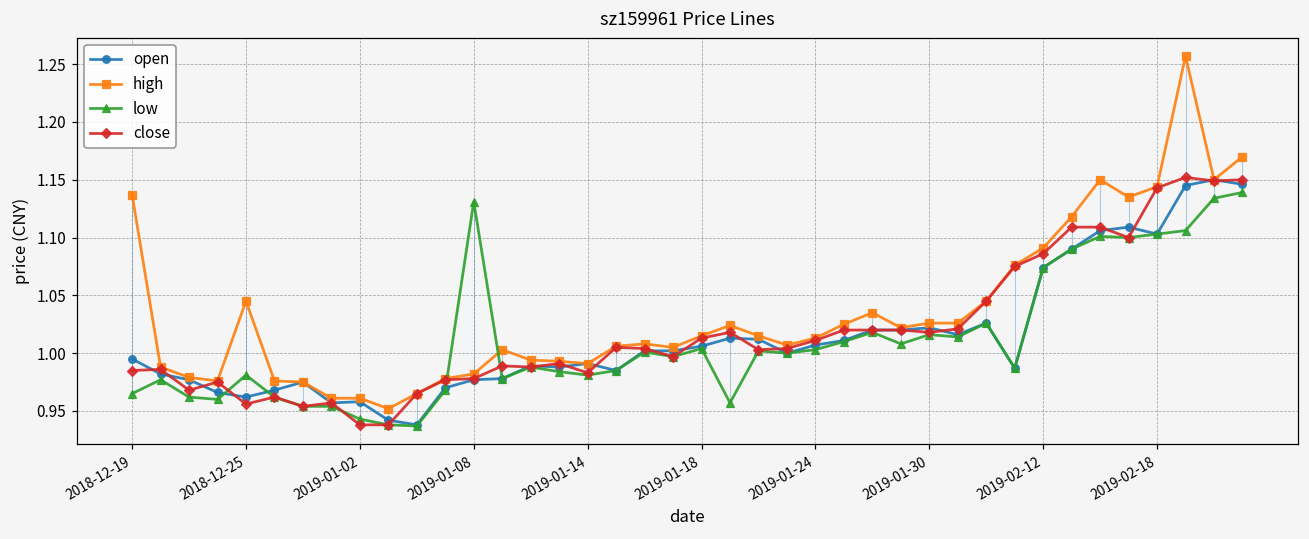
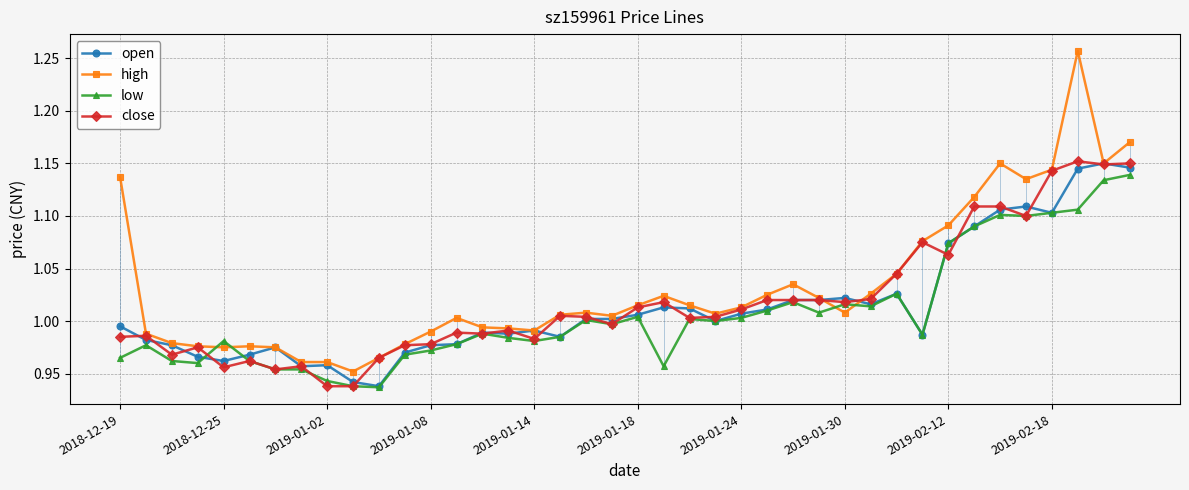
high, 2018-12-25: 1.045 -> 0.975
high, 2019-01-08: 0.982 -> 0.990
low, 2019-01-08: 1.131 -> 0.972
high, 2019-01-30: 1.026 -> 1.008
close, 2019-02-12: 1.086 -> 1.063
